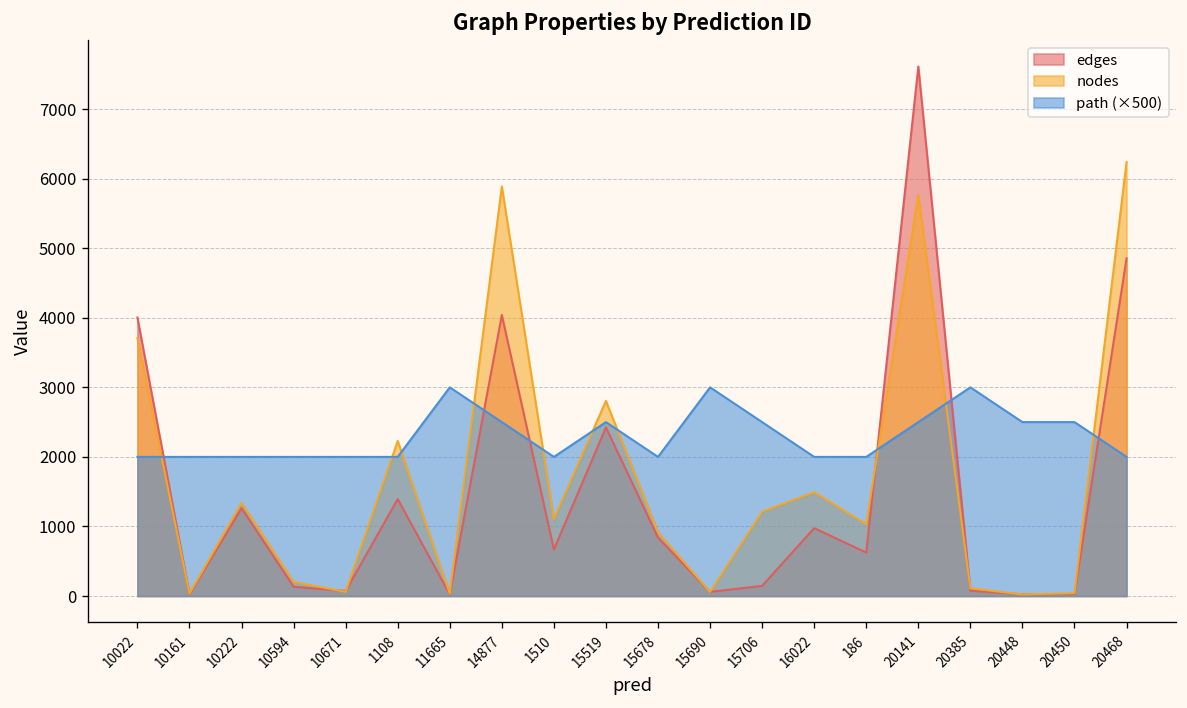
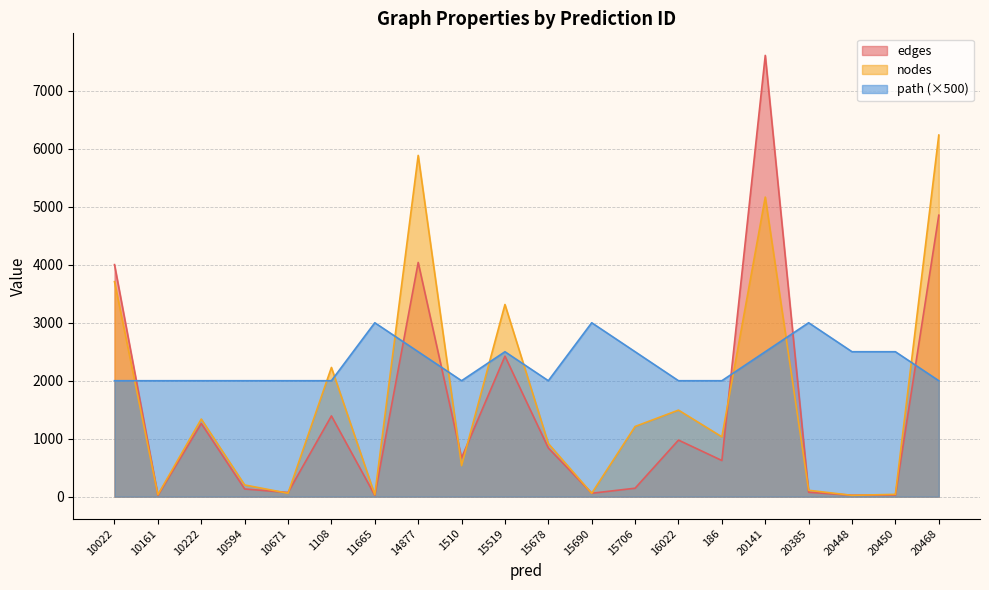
nodes, 1510: 1100 -> 500
nodes, 15519: 2800 -> 3300
nodes, 20141: 5800 -> 5200
